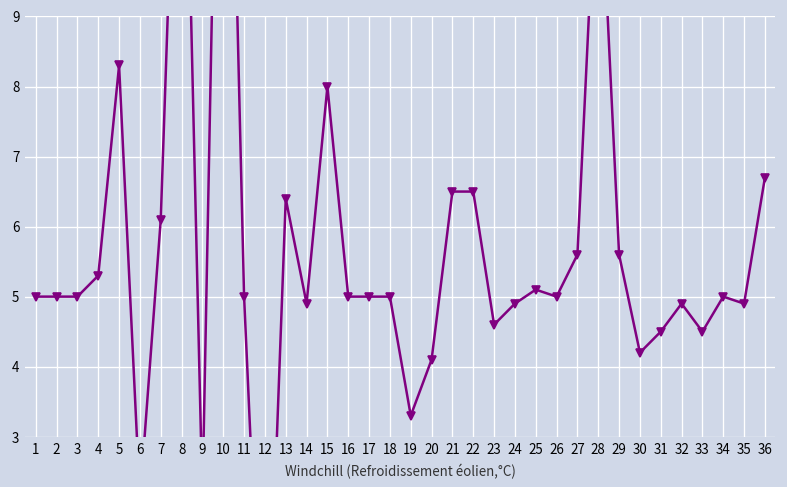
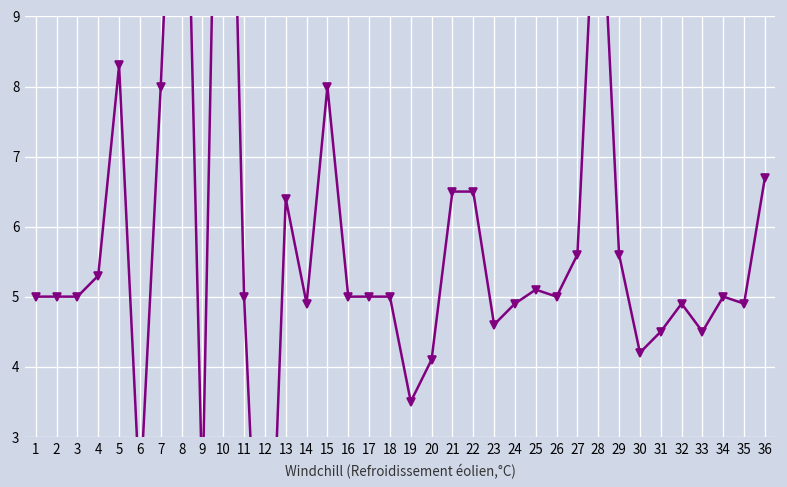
7: 6.1 -> 8.0
19: 3.3 -> 3.5
